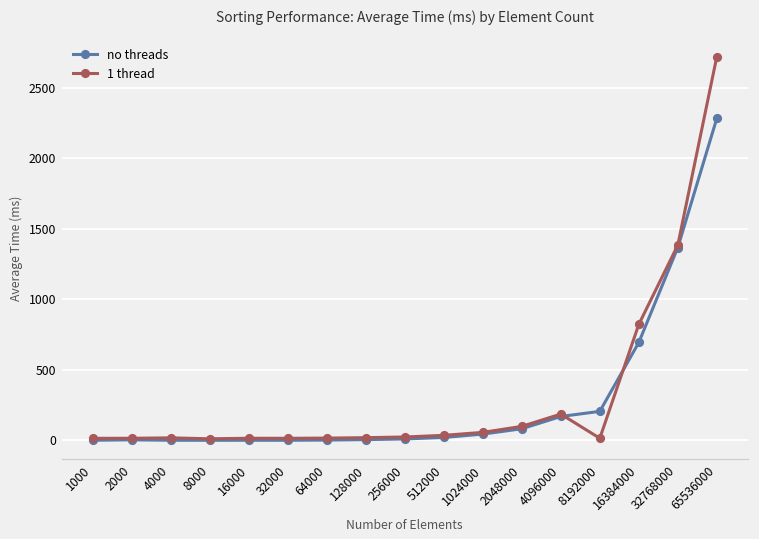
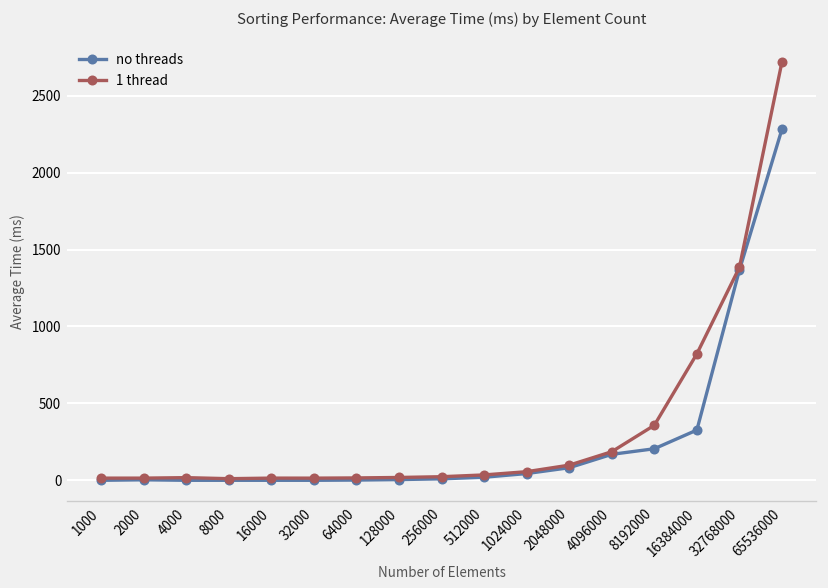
1 thread, 8192000: 10 -> 360
no threads, 16384000: 690 -> 330
